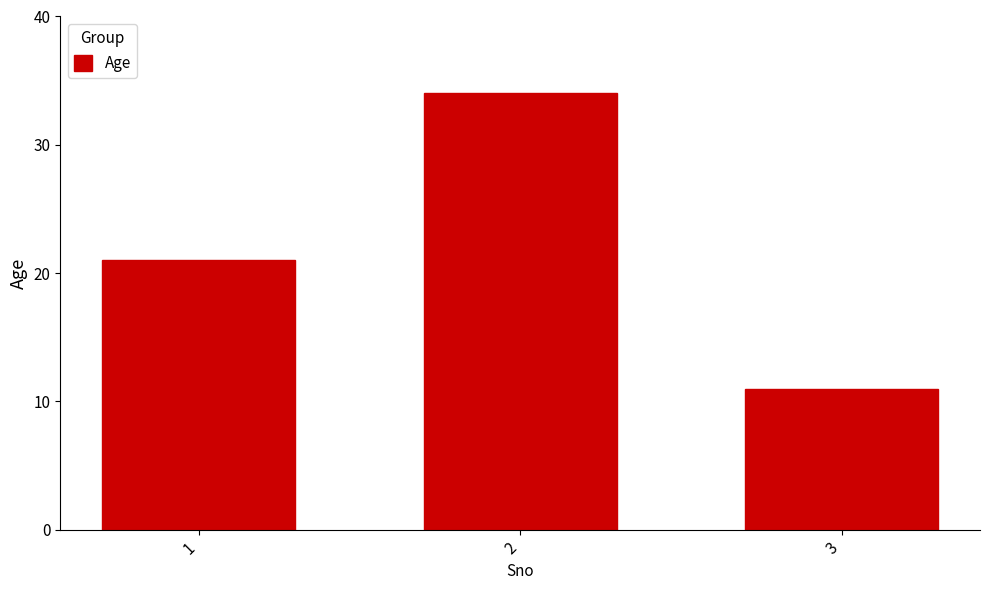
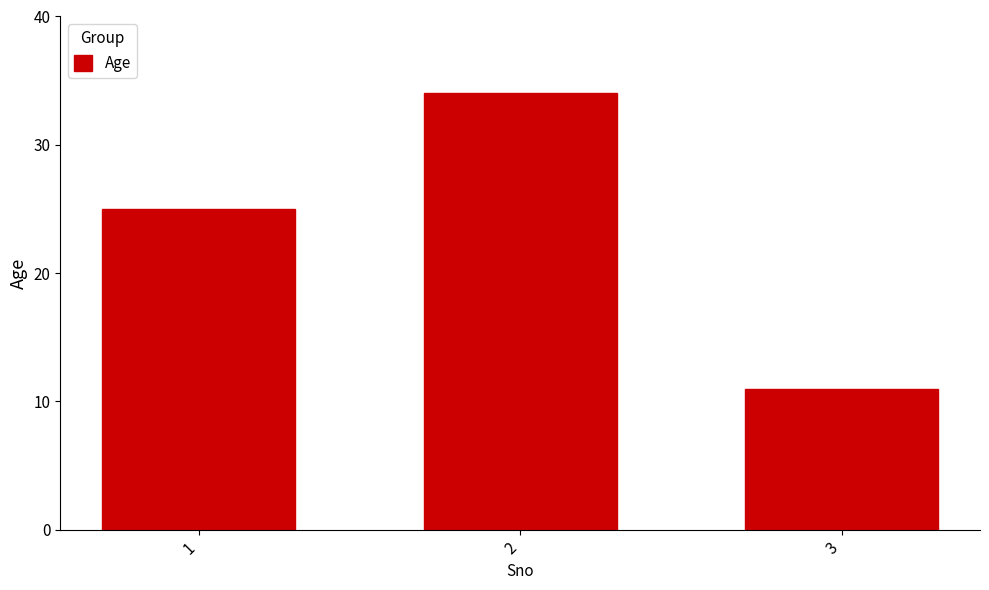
1: 21 -> 25
